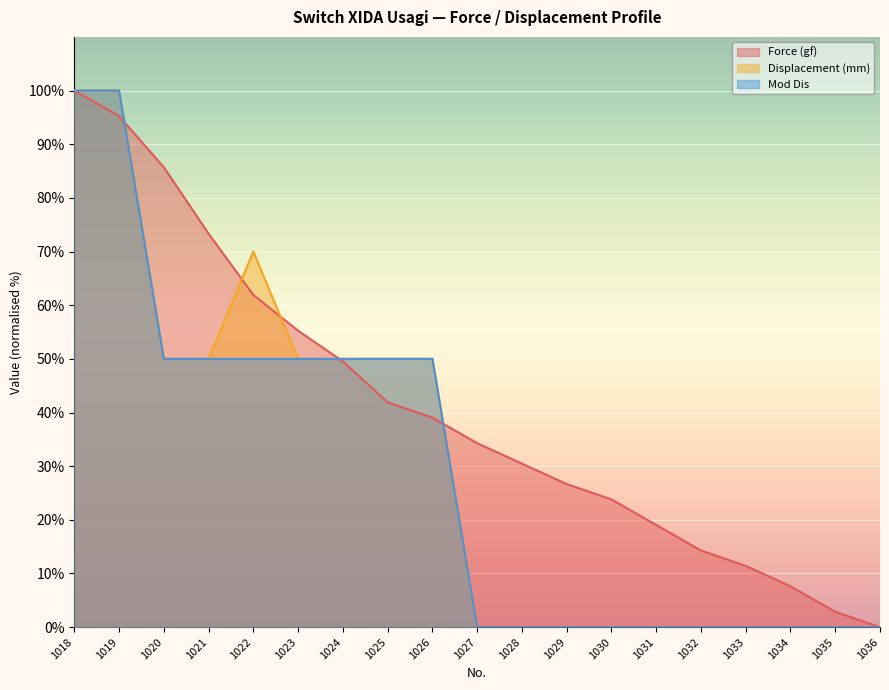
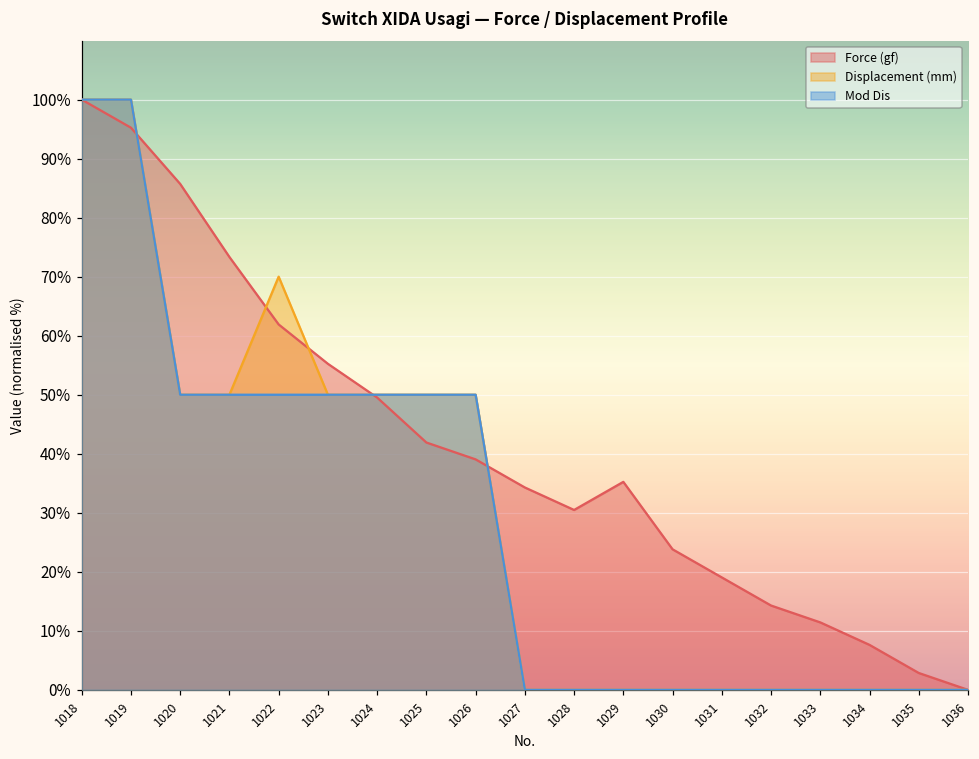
Force (gf), 1029: 27% -> 35%
